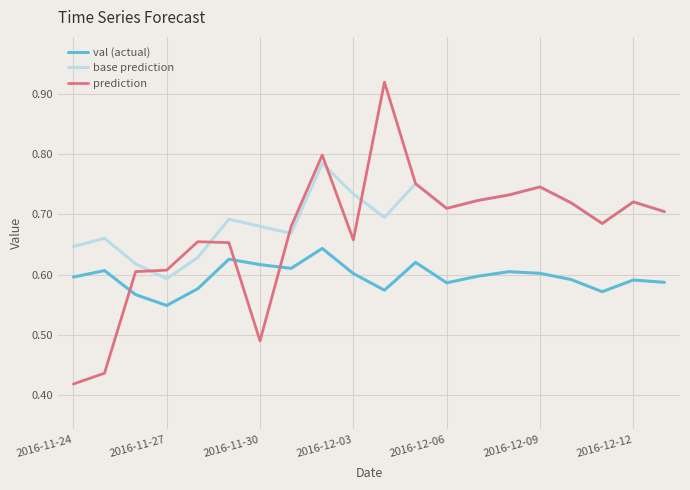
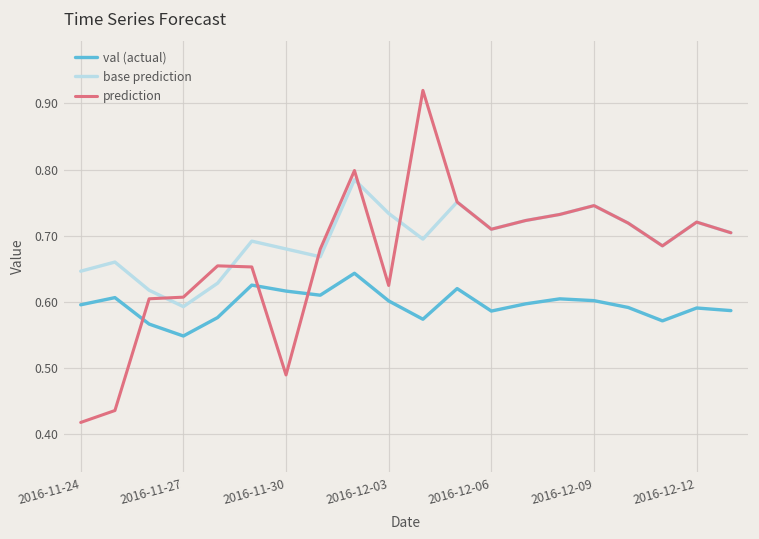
prediction, 2016-12-03: 0.66 -> 0.62
